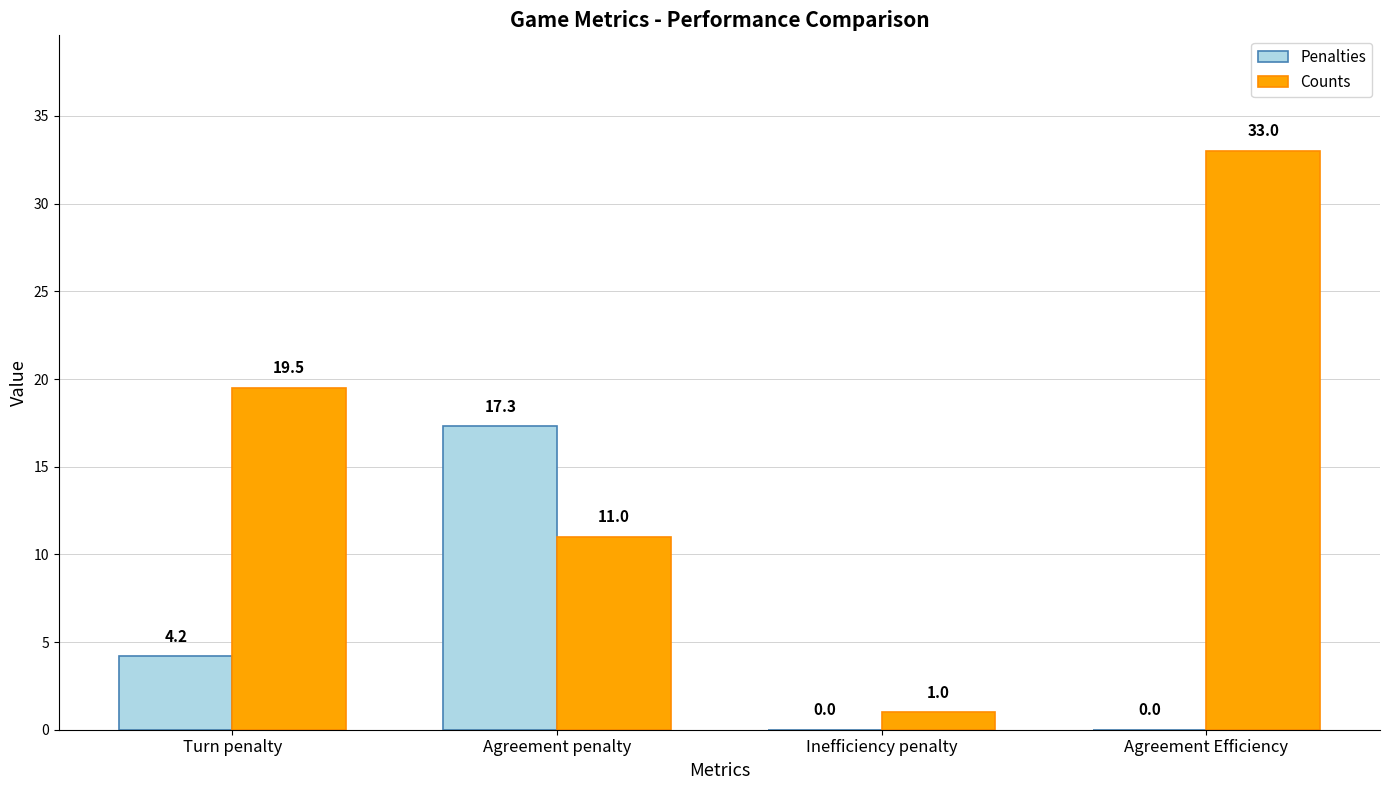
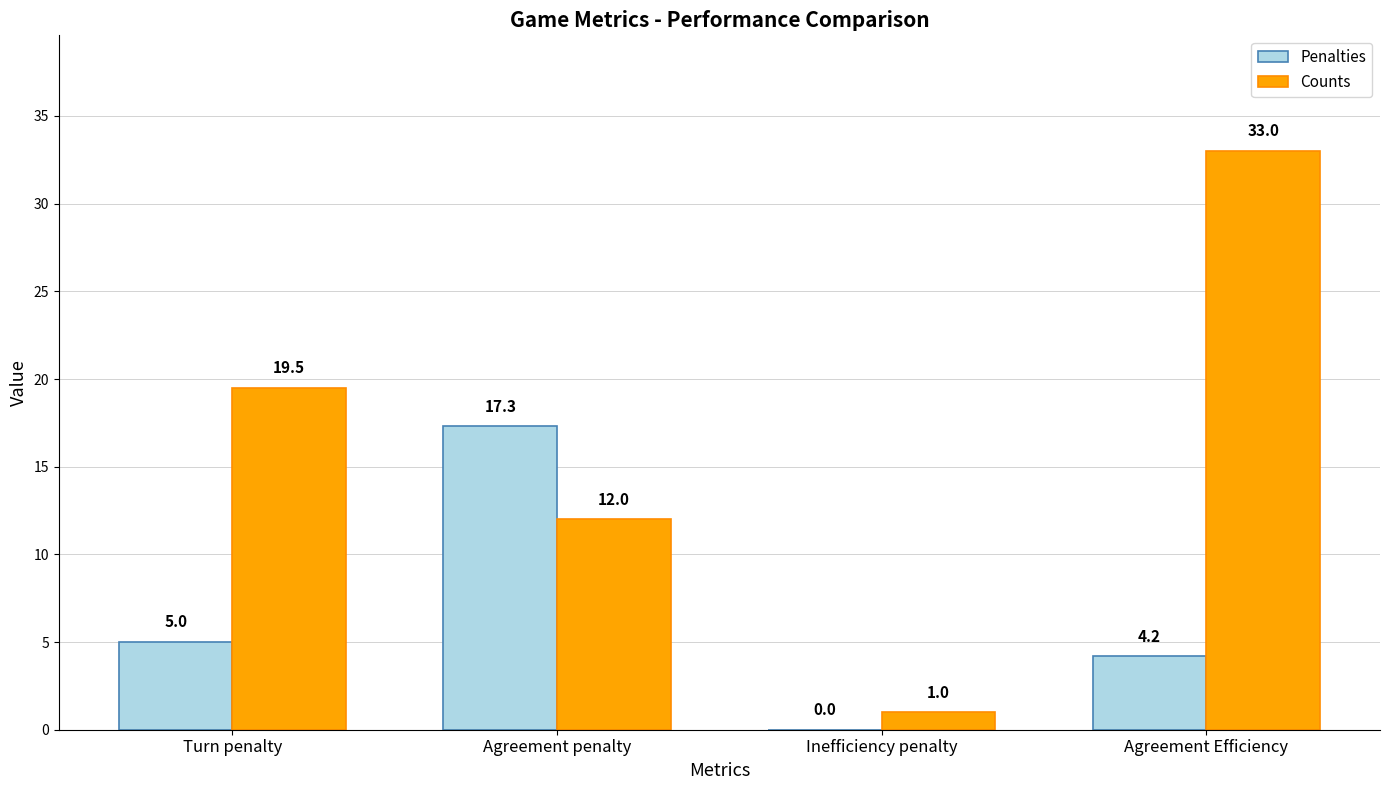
Penalties, Turn penalty: 4.2 -> 5.0
Counts, Agreement penalty: 11.0 -> 12.0
Penalties, Agreement Efficiency: 0.0 -> 4.2
